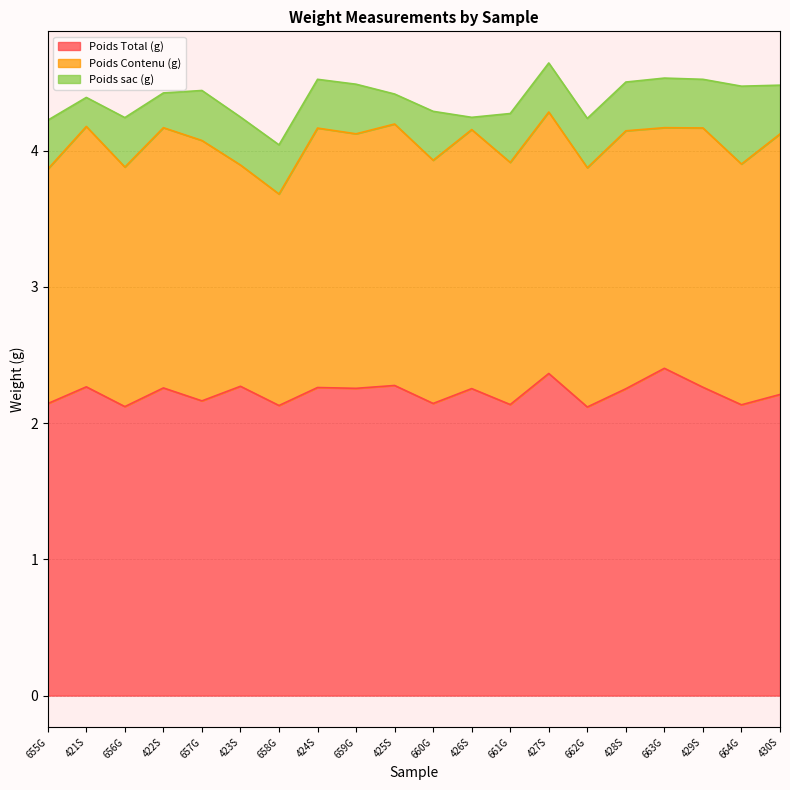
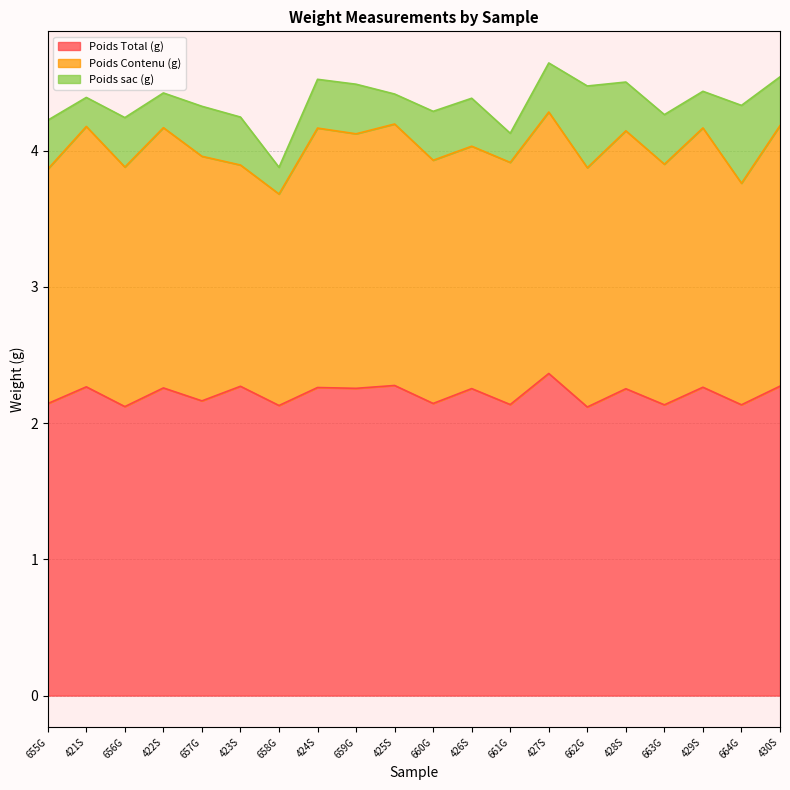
Poids Contenu (g), 657G: 1.91 -> 1.80
Poids sac (g), 658G: 0.36 -> 0.20
Poids Contenu (g), 426S: 1.90 -> 1.78
Poids sac (g), 426S: 0.09 -> 0.35
Poids sac (g), 661G: 0.36 -> 0.21
Poids sac (g), 662G: 0.36 -> 0.60
Poids Total (g), 663G: 2.40 -> 2.13
Poids sac (g), 429S: 0.36 -> 0.27
Poids Contenu (g), 664G: 1.77 -> 1.63
Poids Total (g), 430S: 2.21 -> 2.27
